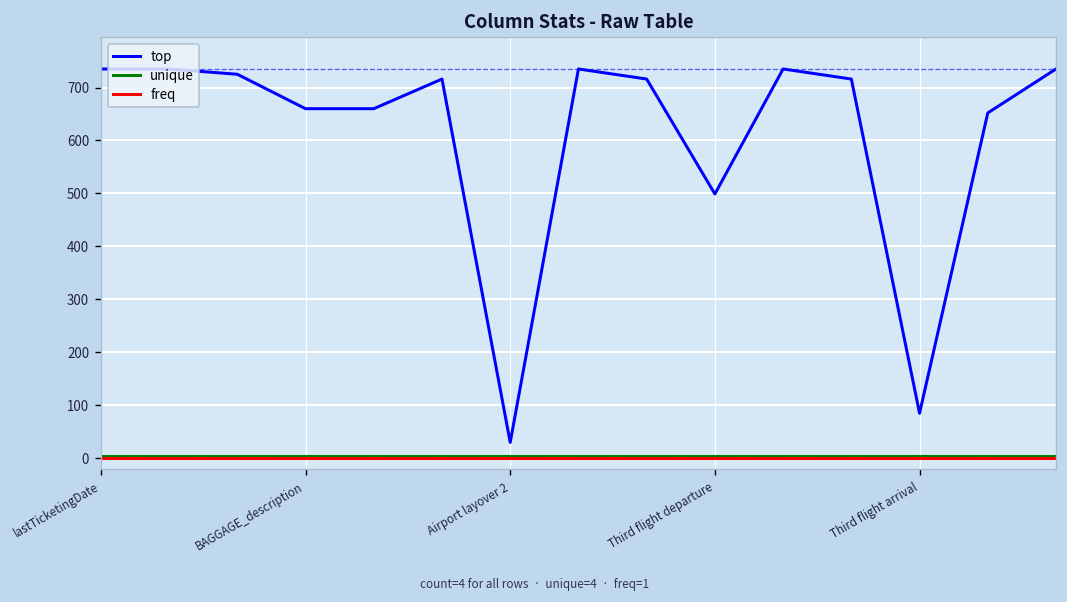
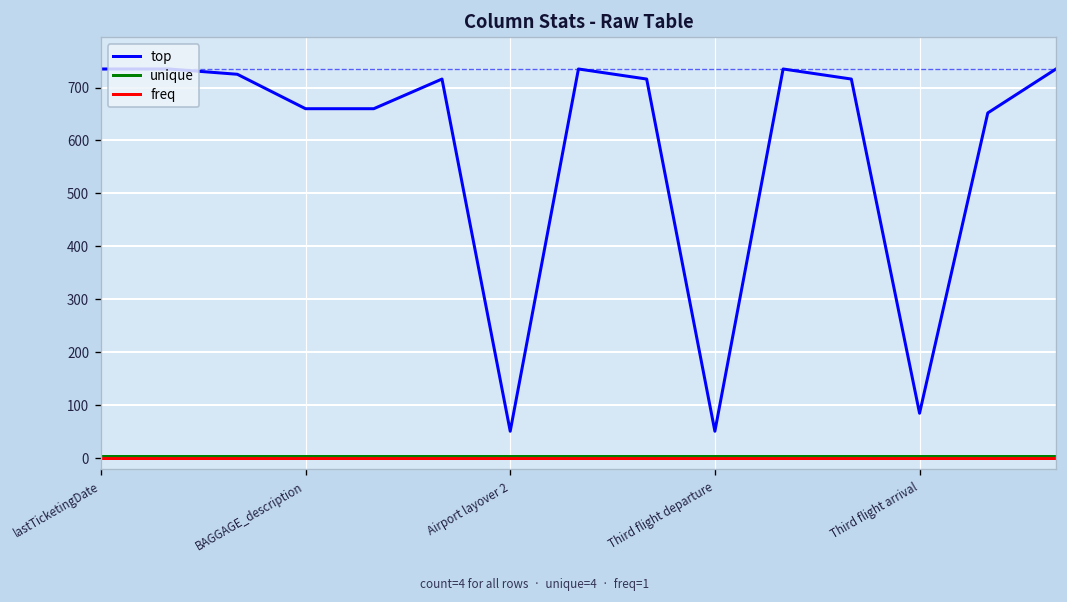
top, Airport layover 2: 30 -> 50
top, Third flight departure: 500 -> 50
